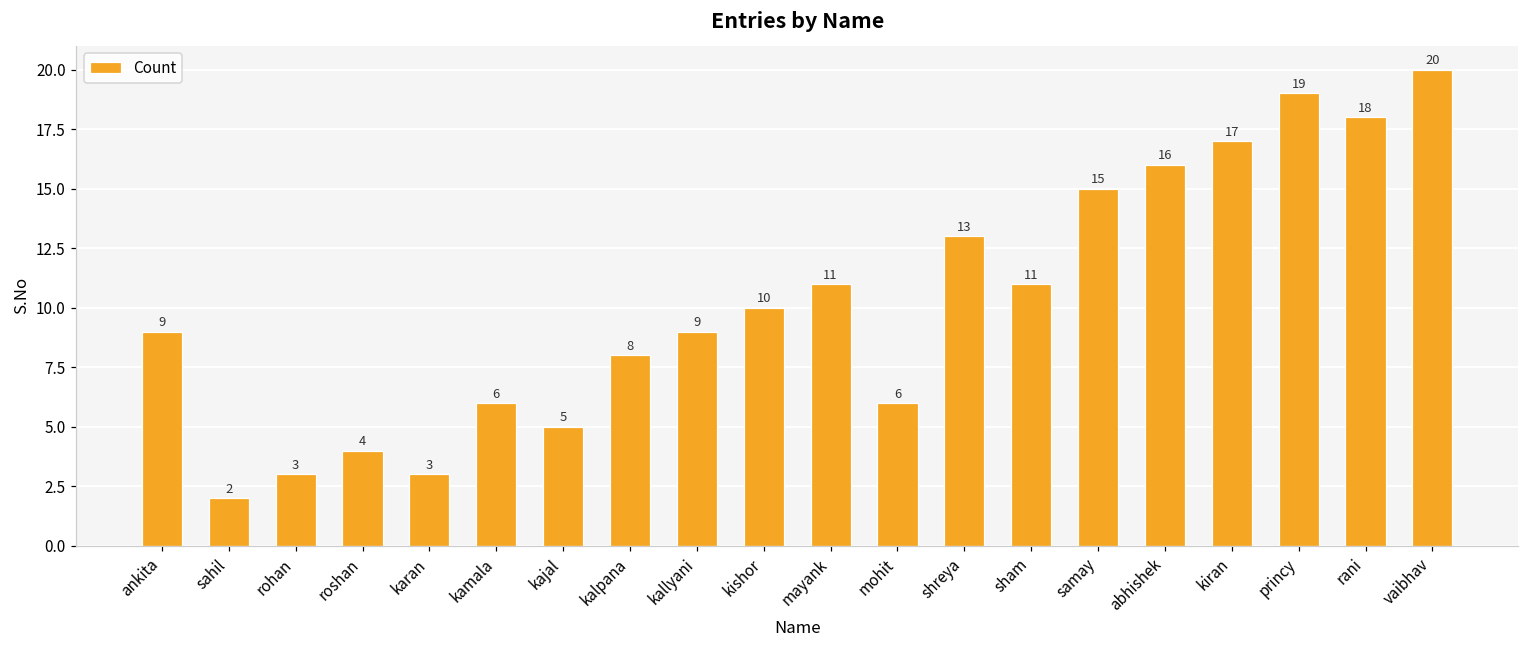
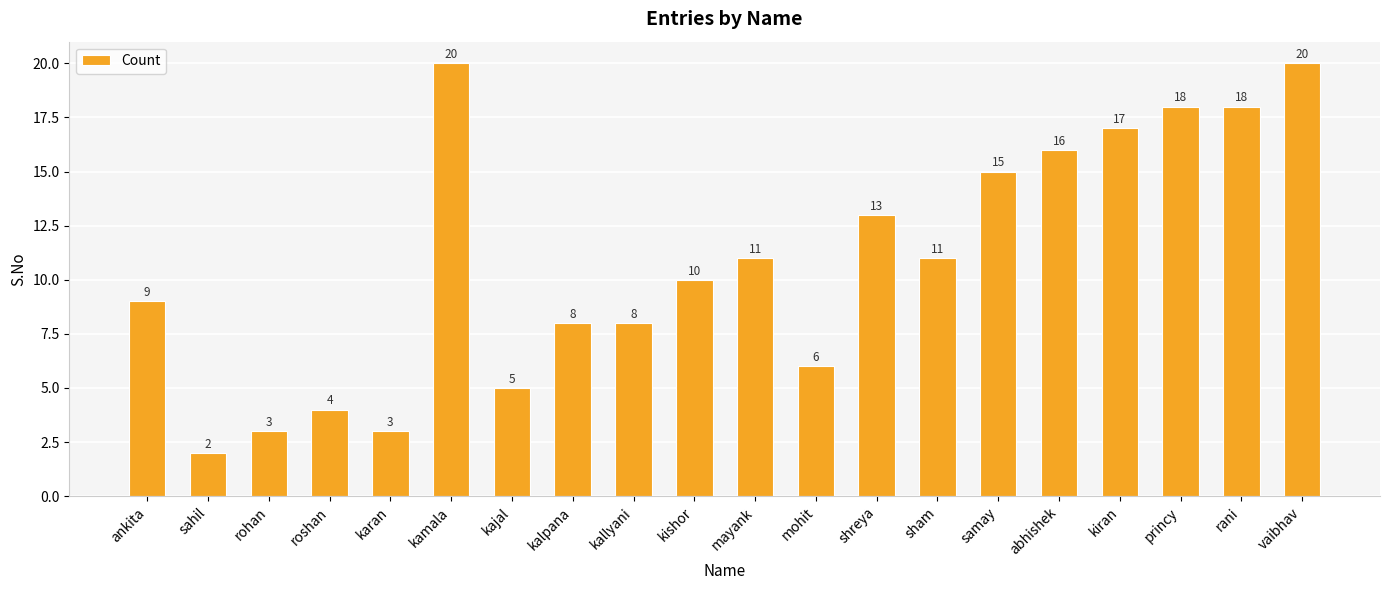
kamala: 6 -> 20
kallyani: 9 -> 8
princy: 19 -> 18
